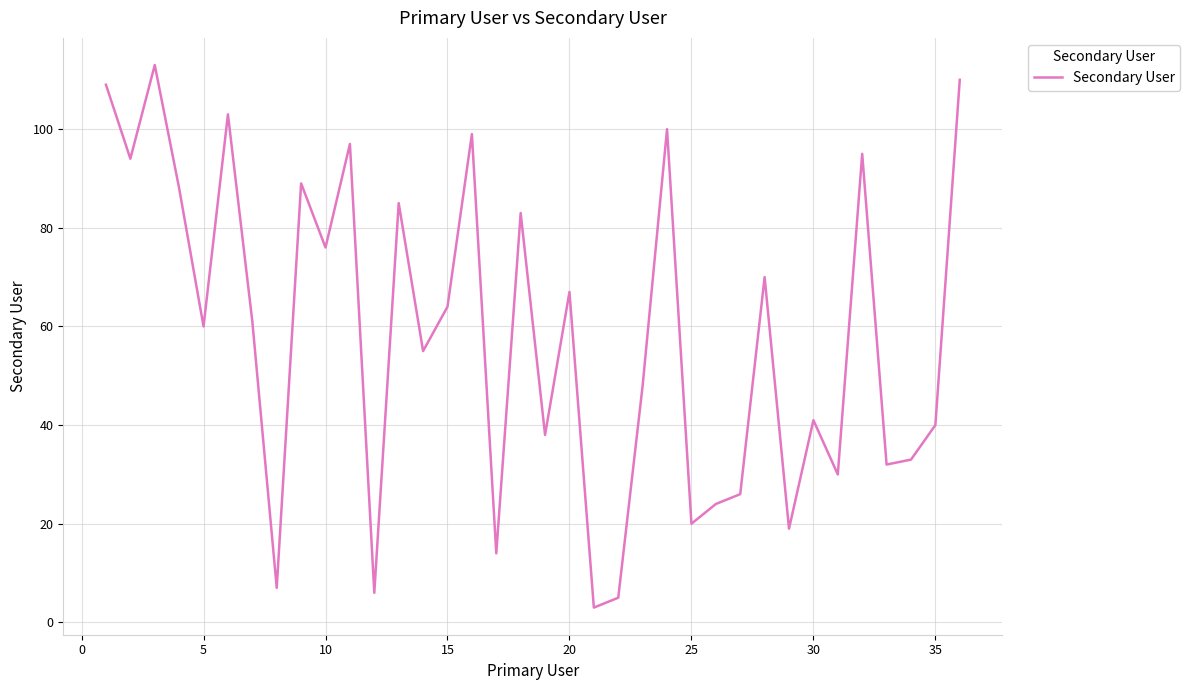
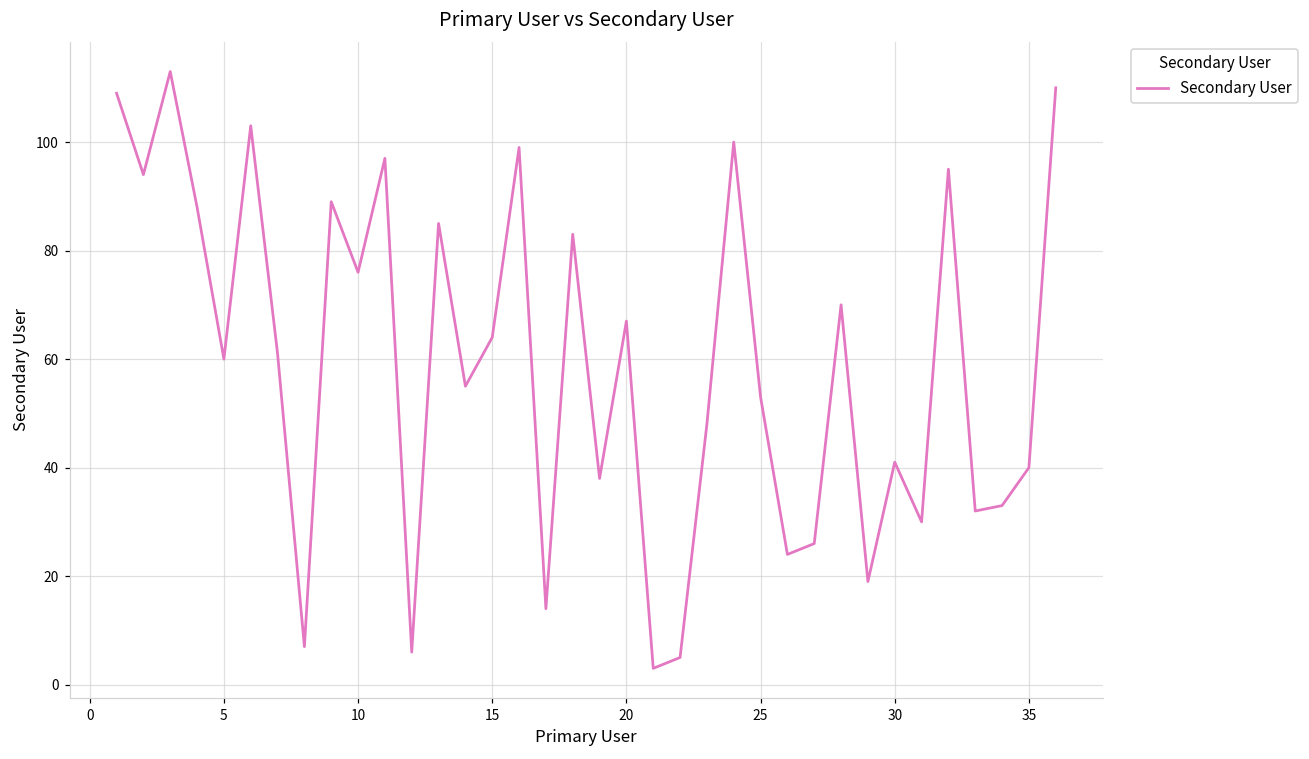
25: 20 -> 53
